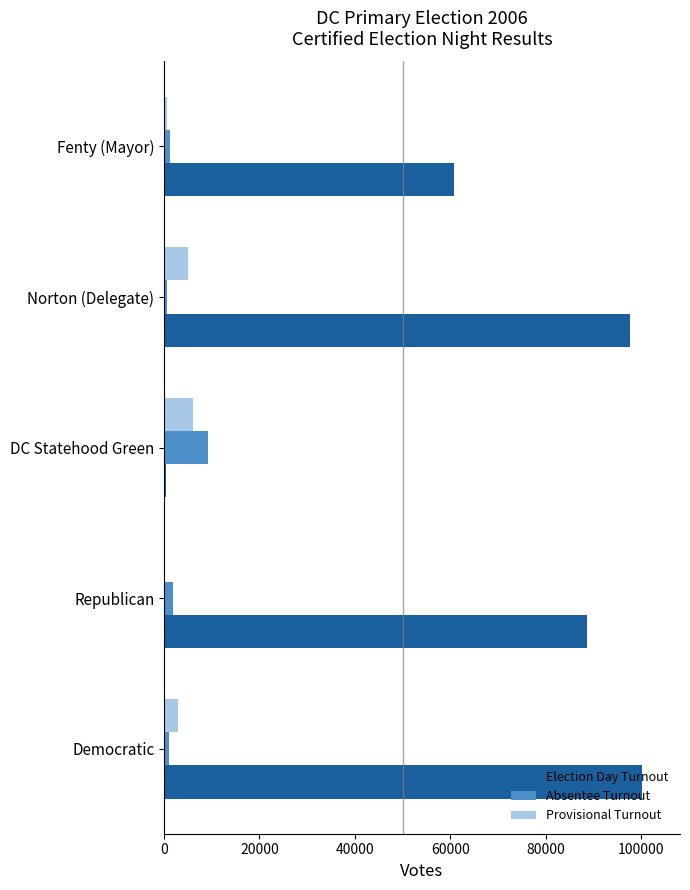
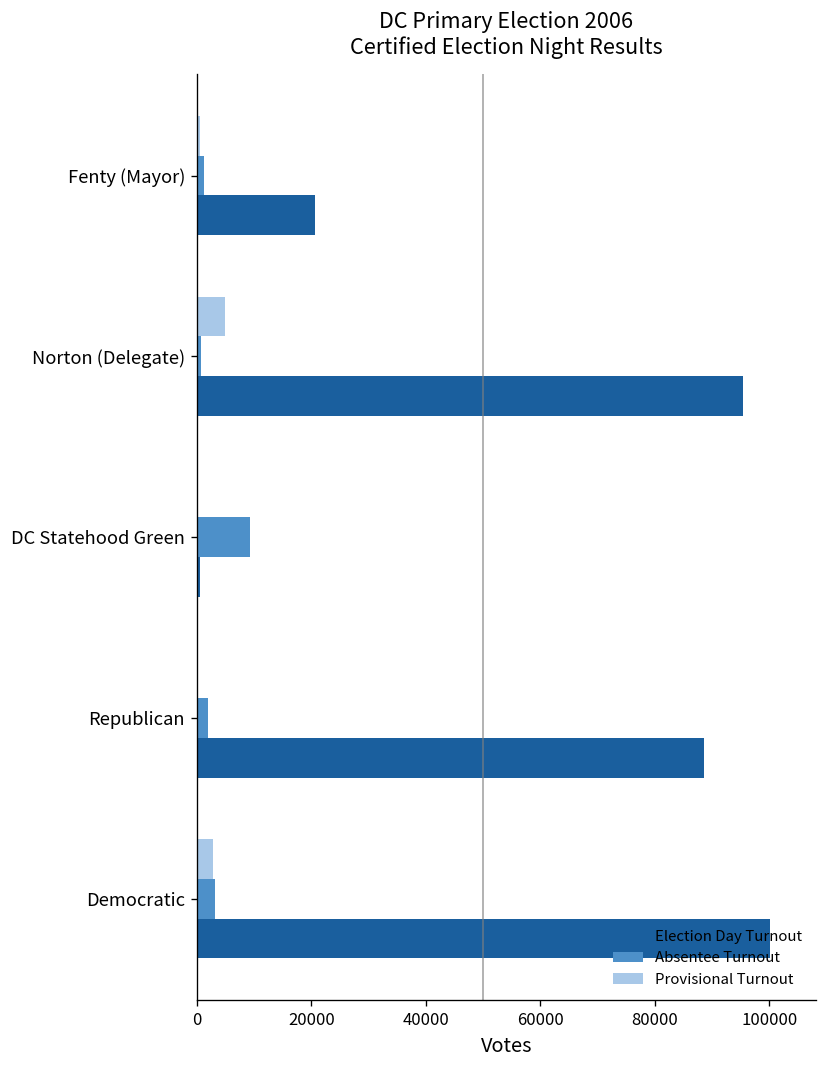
Election Day Turnout, Fenty (Mayor): 61000 -> 21000
Election Day Turnout, Norton (Delegate): 98000 -> 95000
Provisional Turnout, DC Statehood Green: 6000 -> 0
Absentee Turnout, Democratic: 1000 -> 3000
